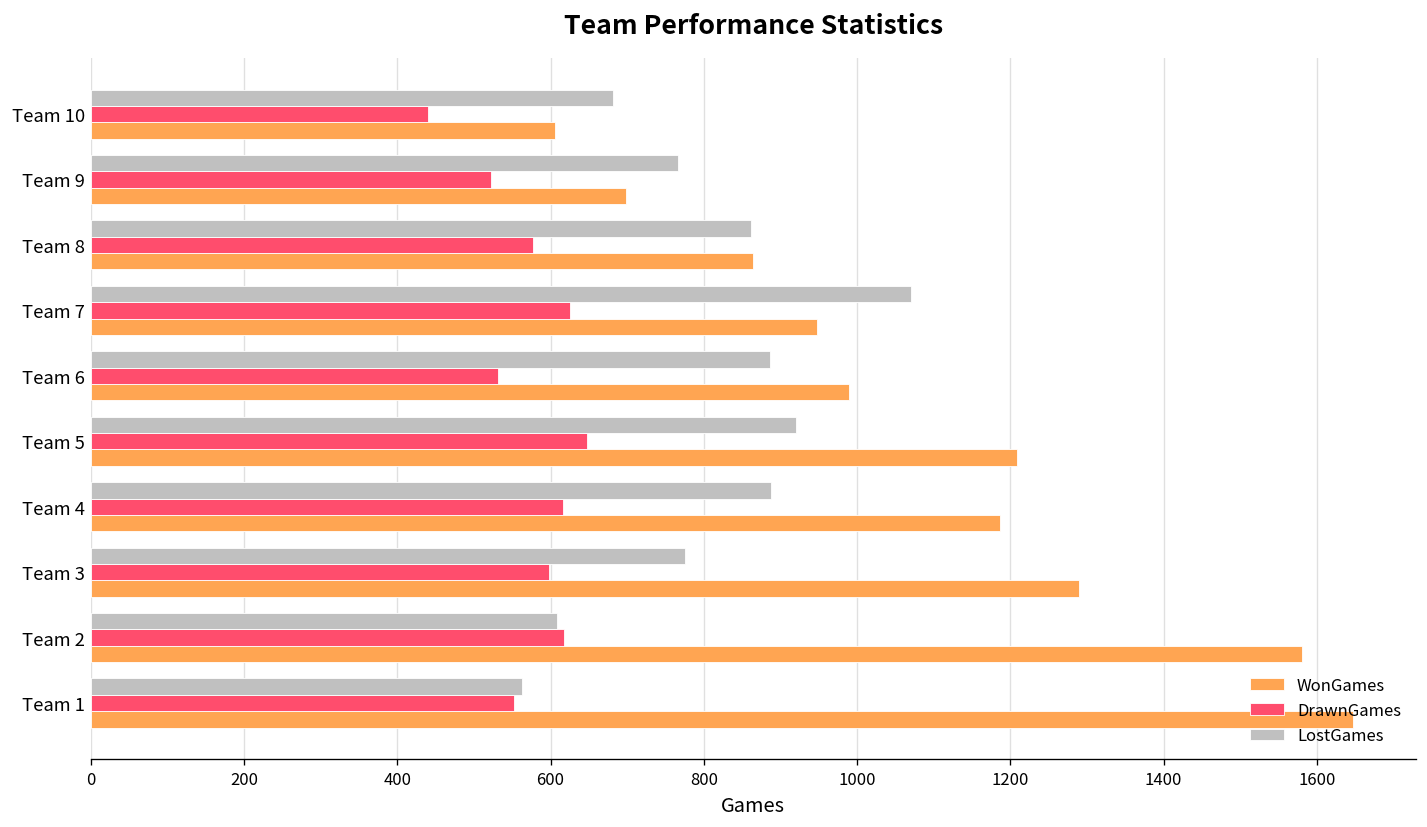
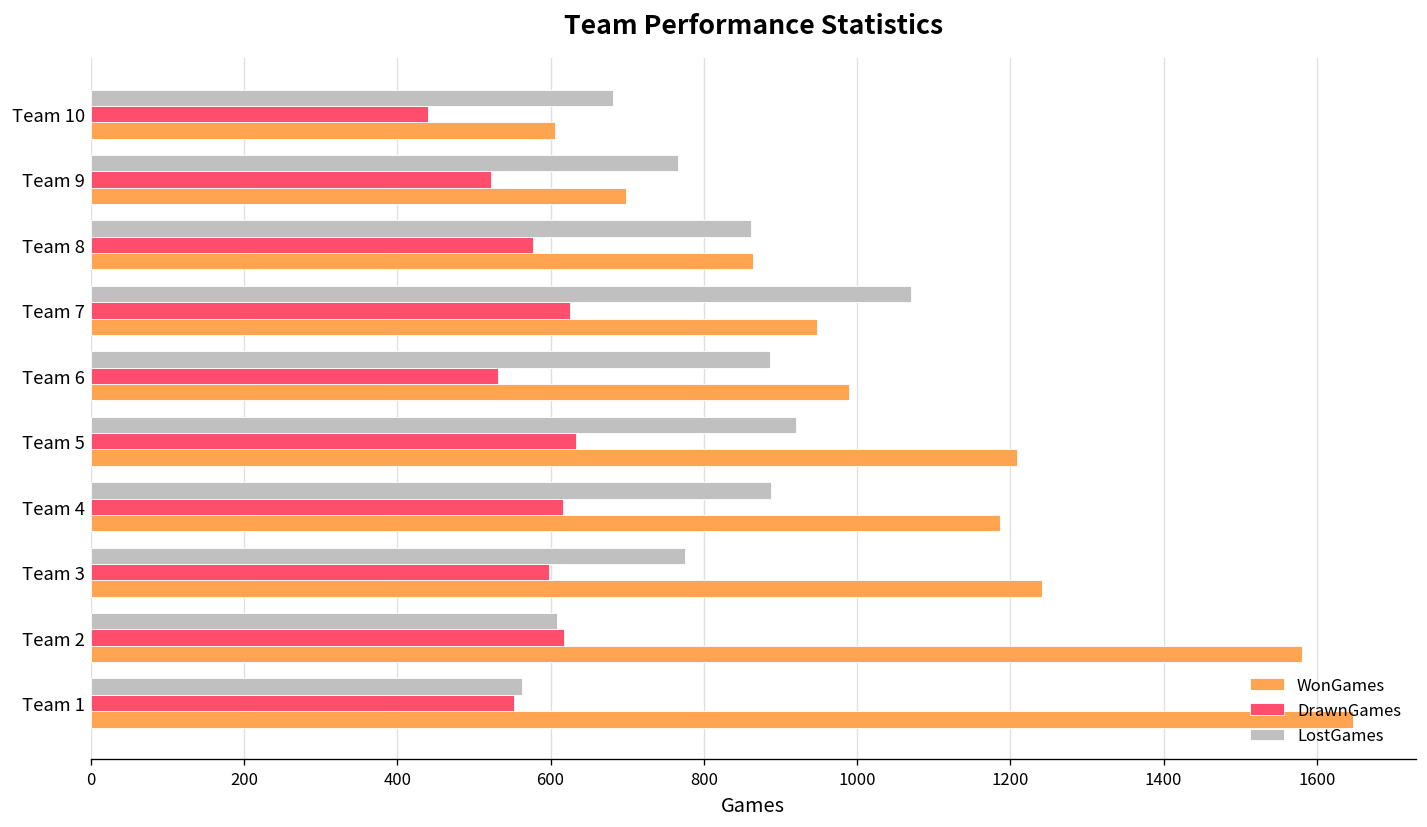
DrawnGames, Team 5: 650 -> 630
WonGames, Team 3: 1290 -> 1240
